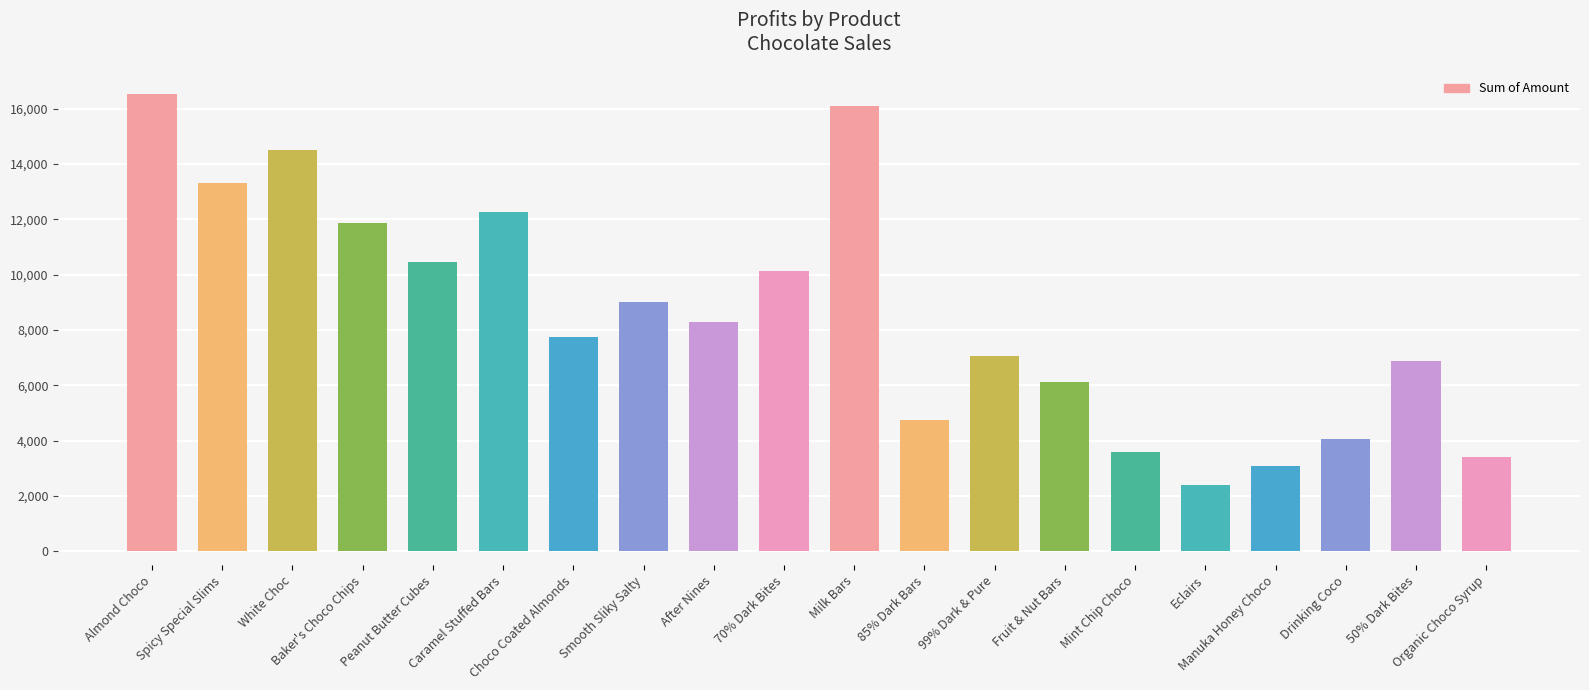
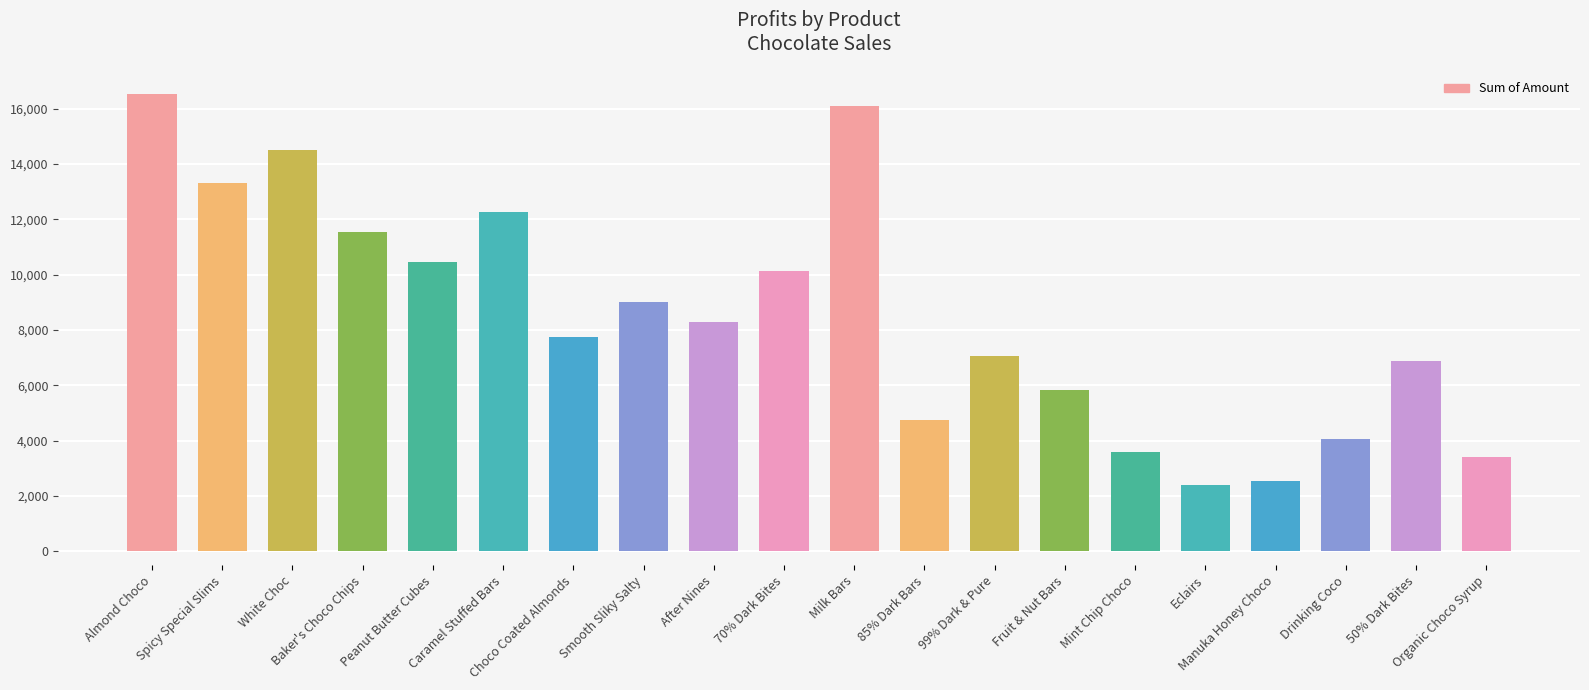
Baker's Choco Chips: 11,900 -> 11,500
Fruit & Nut Bars: 6,100 -> 5,800
Manuka Honey Choco: 3,100 -> 2,500
